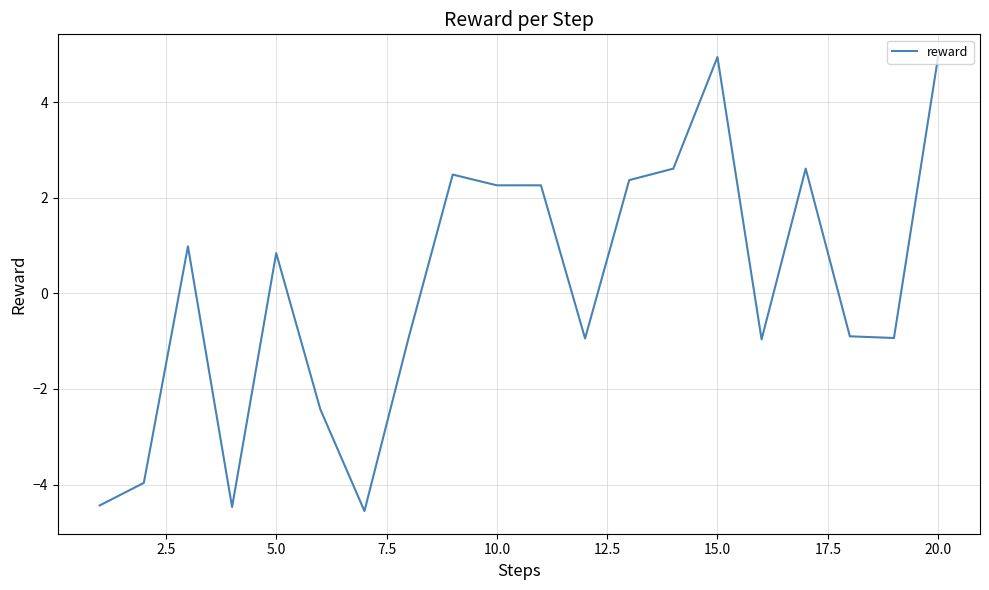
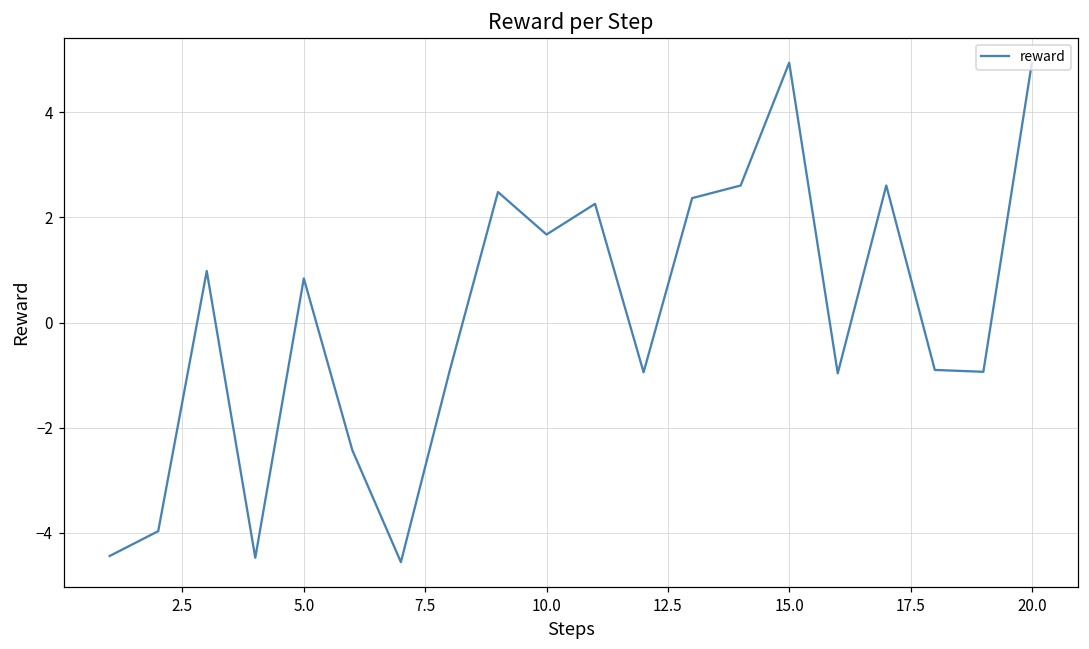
10.0: 2.3 -> 1.7
